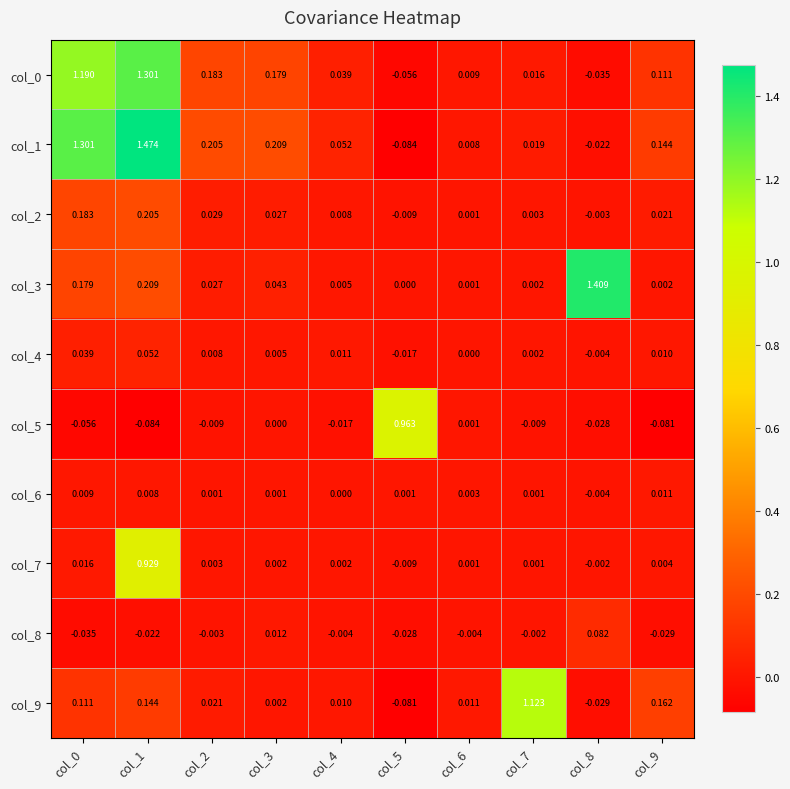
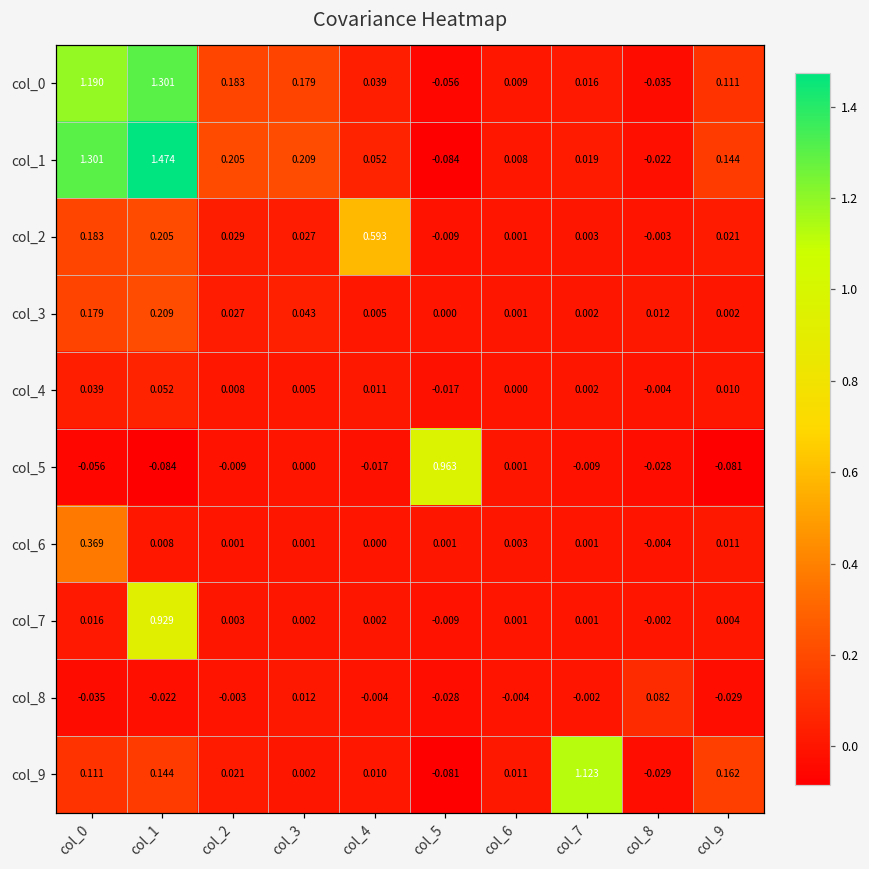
col_2, col_4: 0.008 -> 0.593
col_3, col_8: 1.409 -> 0.012
col_6, col_0: 0.009 -> 0.369
